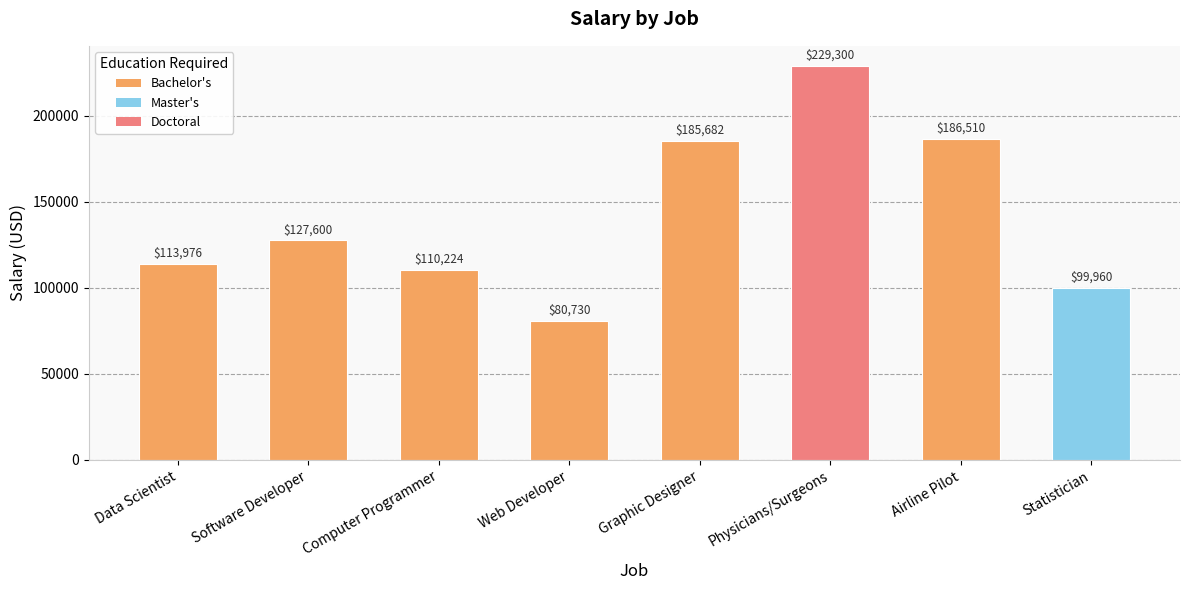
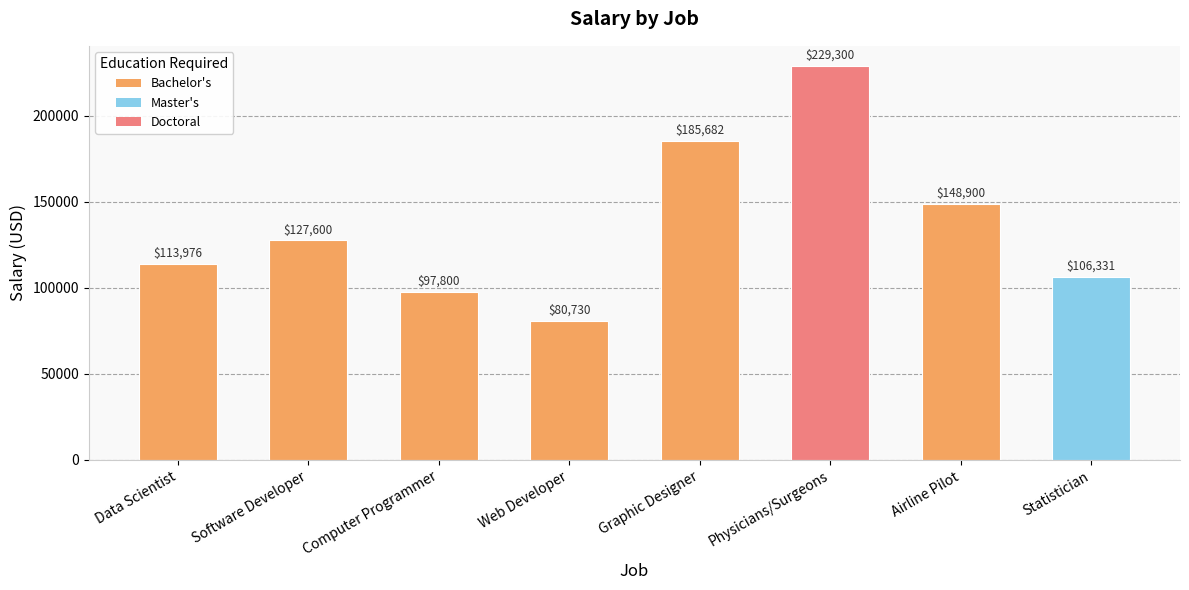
Computer Programmer: $110,224 -> $97,800
Airline Pilot: $186,510 -> $148,900
Statistician: $99,960 -> $106,331
